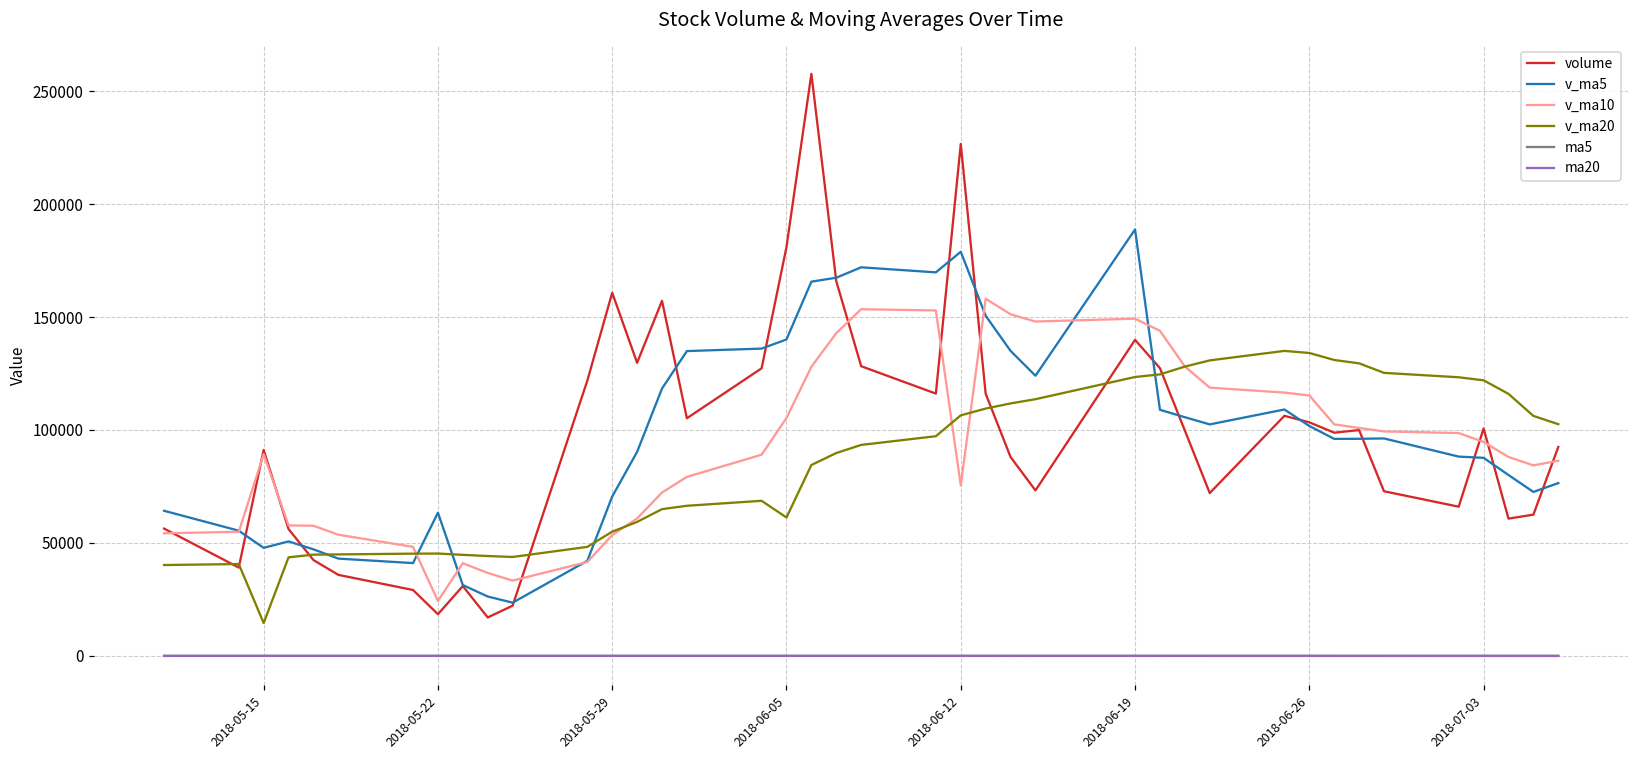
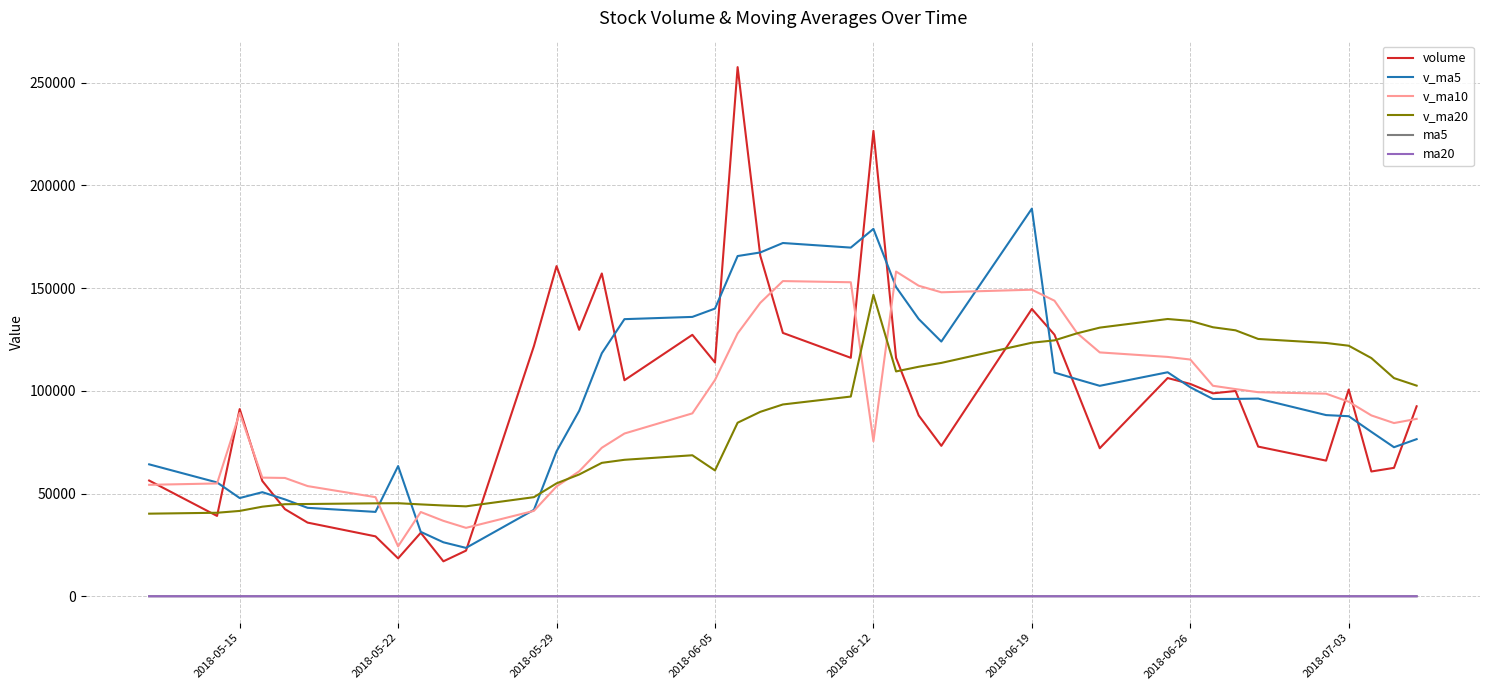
v_ma20, 2018-05-15: 15000 -> 42000
volume, 2018-06-05: 181000 -> 114000
v_ma20, 2018-06-12: 106000 -> 147000
